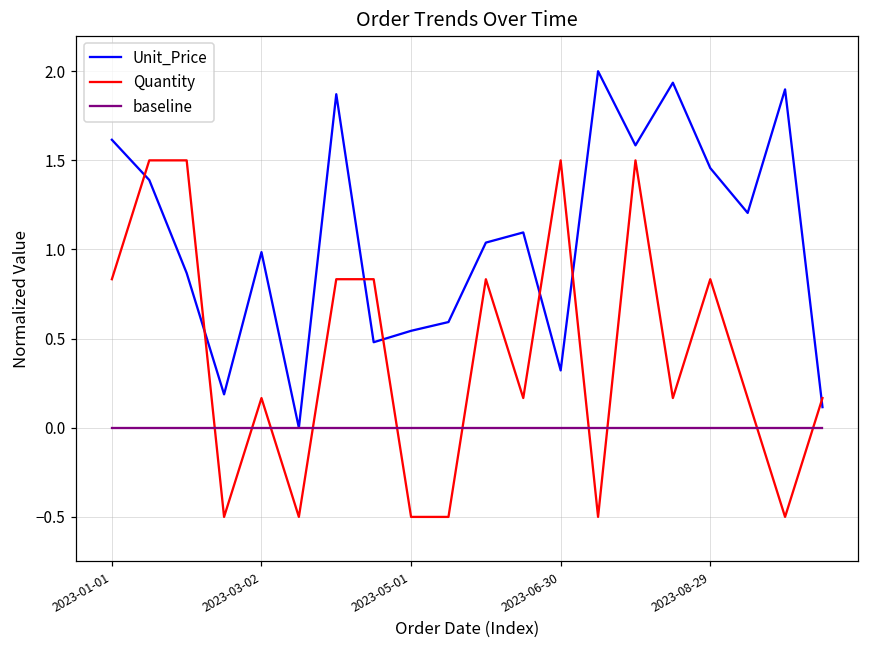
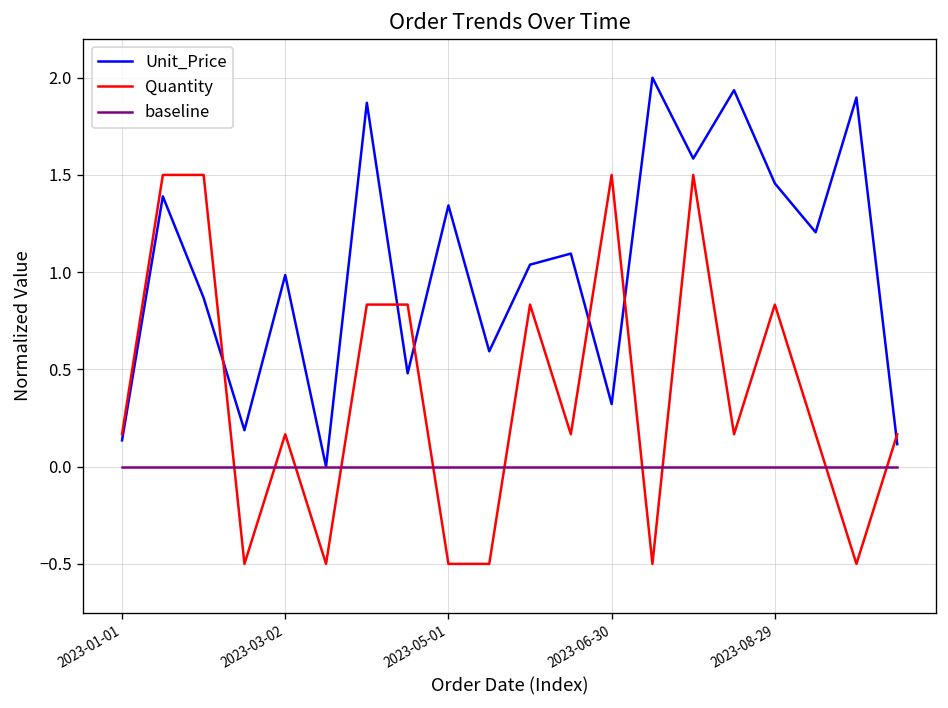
Unit_Price, 2023-01-01: 1.62 -> 0.14
Quantity, 2023-01-01: 0.83 -> 0.17
Unit_Price, 2023-05-01: 0.54 -> 1.34
